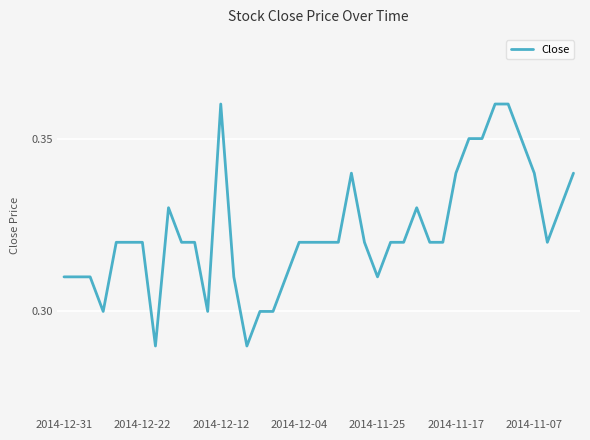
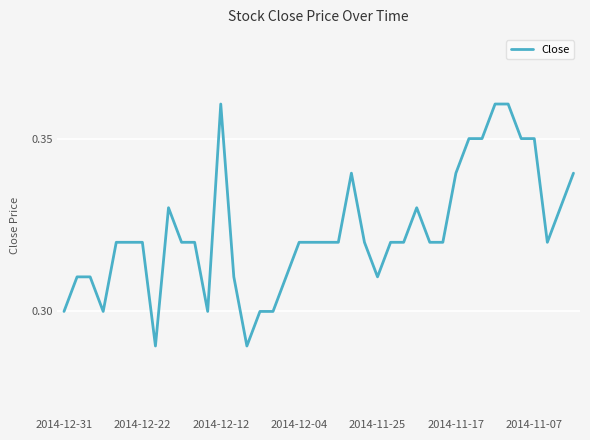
2014-12-31: 0.31 -> 0.30
2014-11-07: 0.34 -> 0.35
